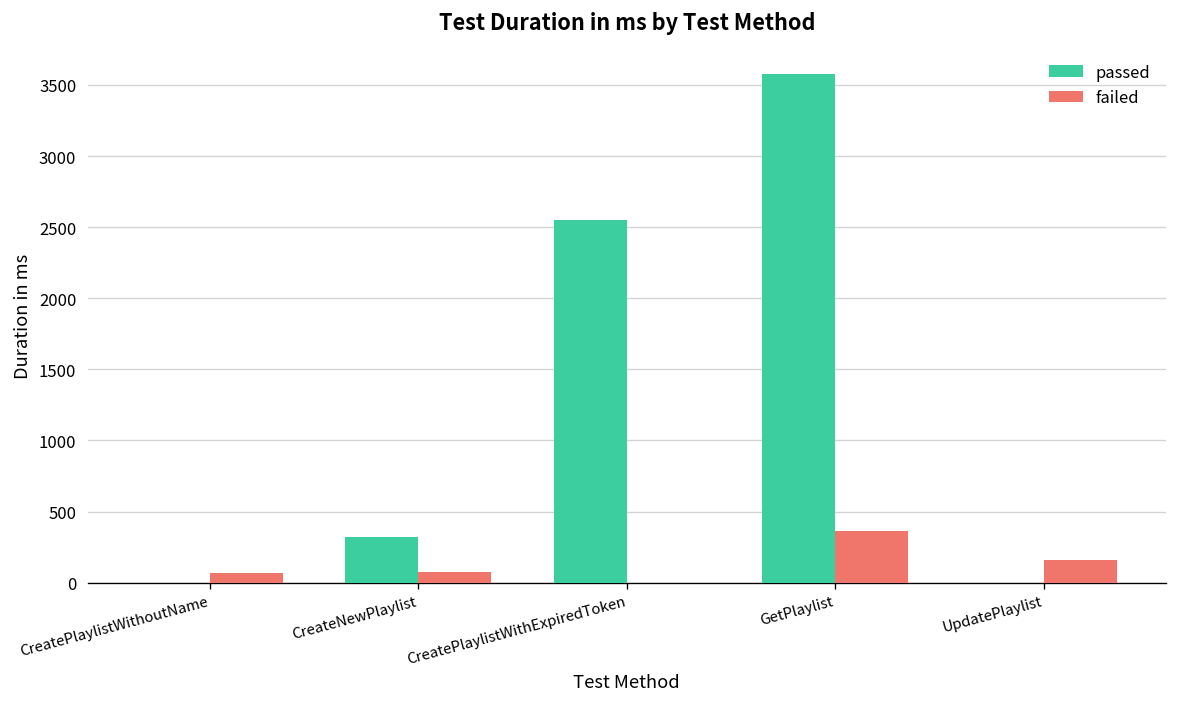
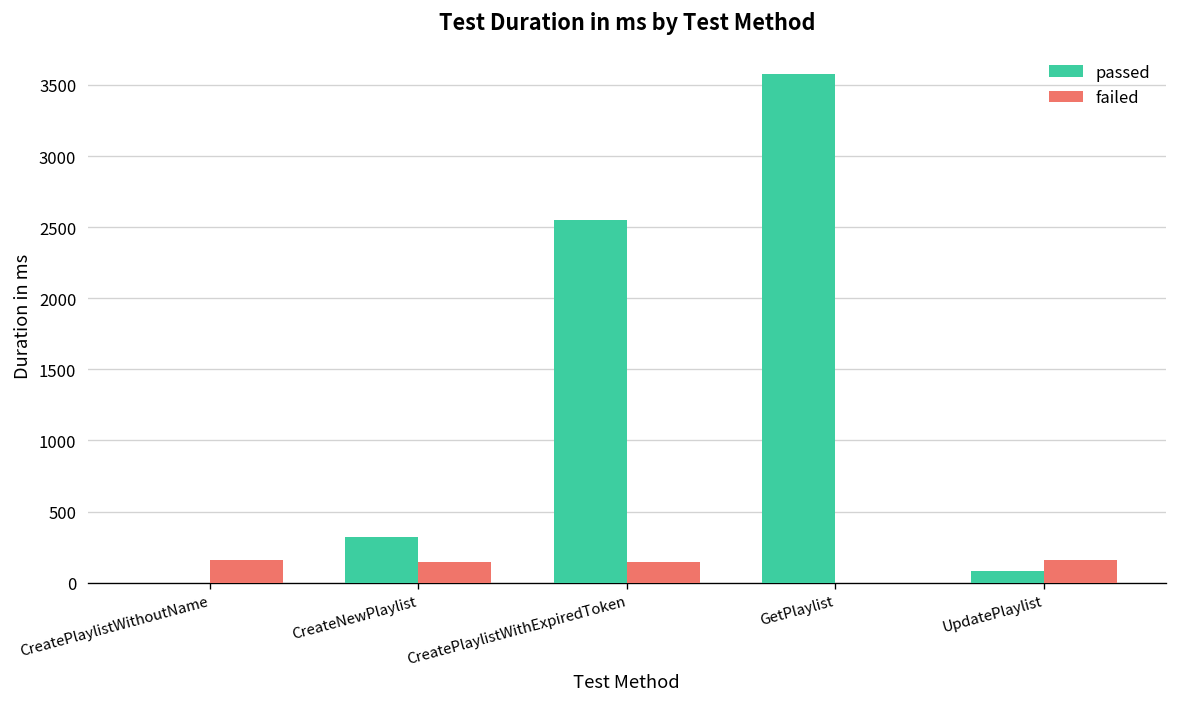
failed, CreatePlaylistWithoutName: 70 -> 160
failed, CreateNewPlaylist: 70 -> 140
failed, CreatePlaylistWithExpiredToken: 0 -> 150
failed, GetPlaylist: 370 -> 0
passed, UpdatePlaylist: 0 -> 90
